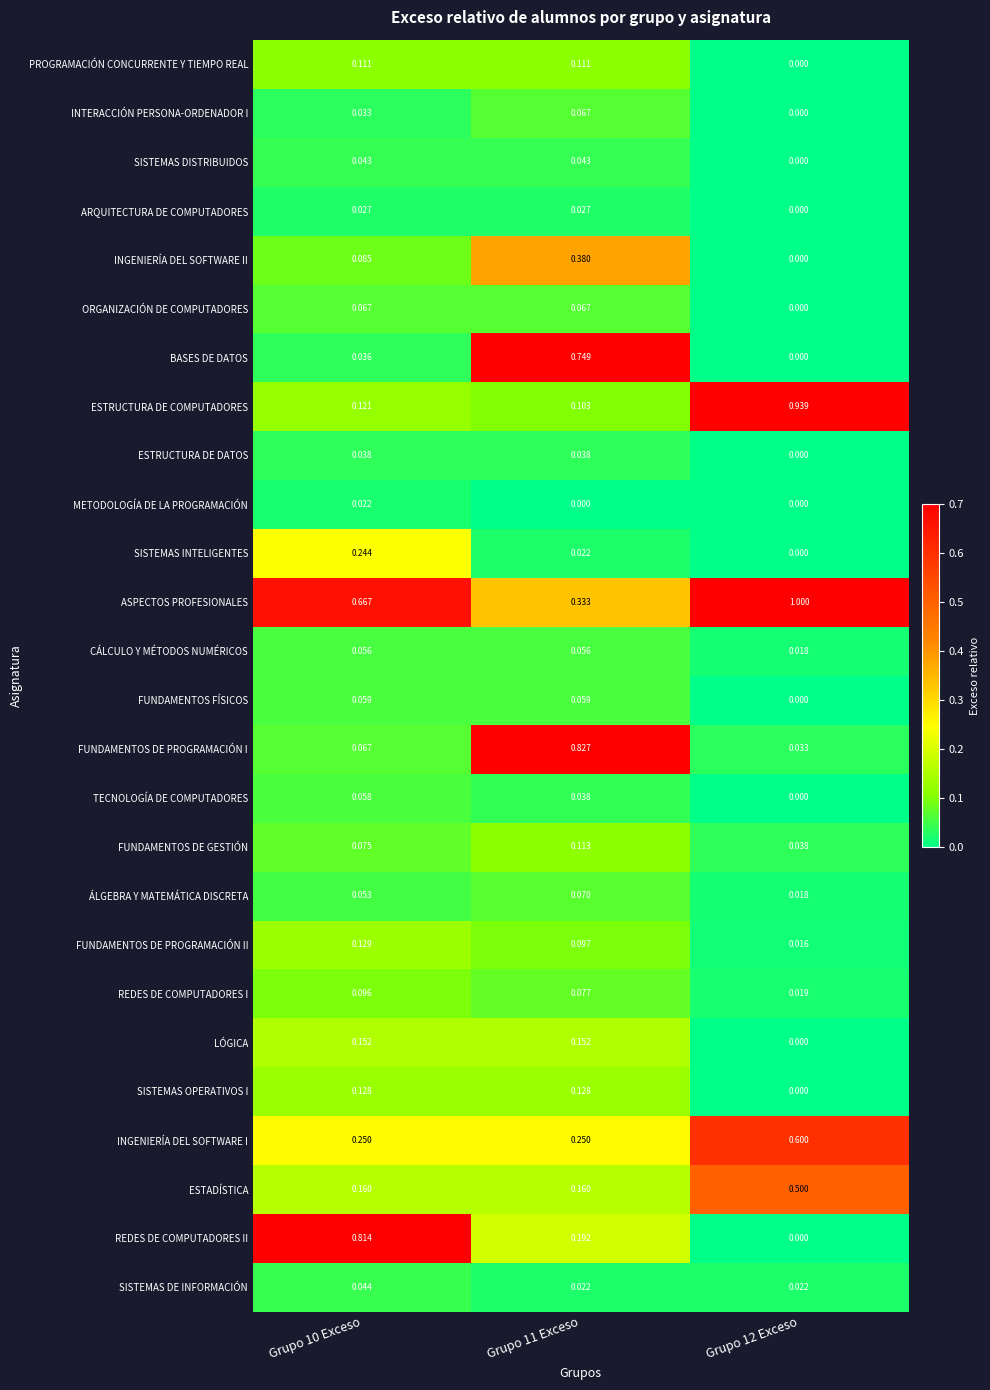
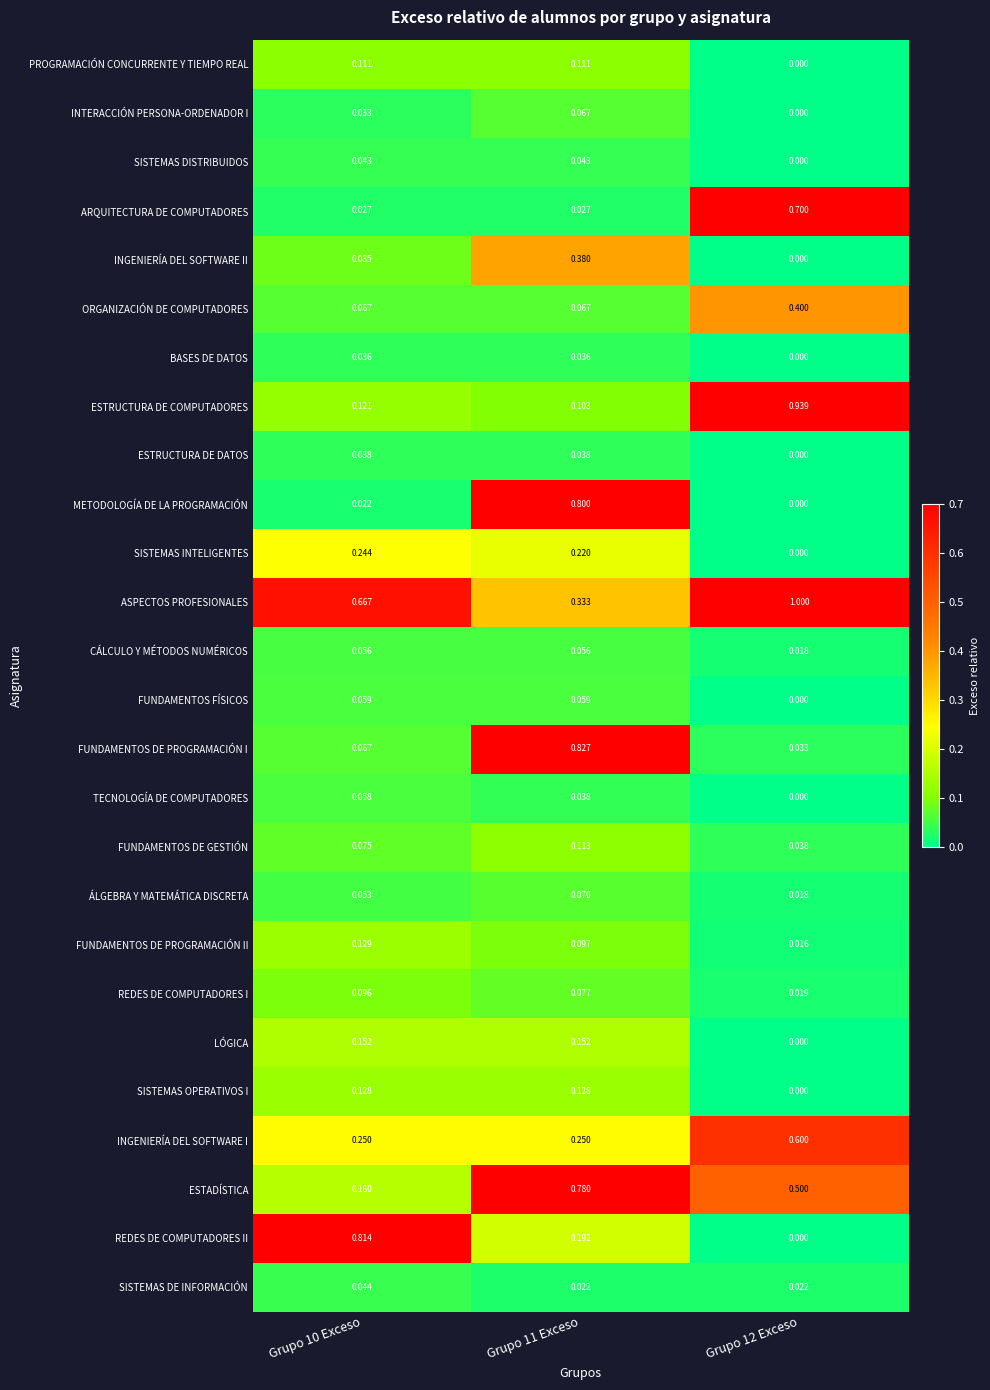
ARQUITECTURA DE COMPUTADORES, Grupo 12 Exceso: 0.000 -> 0.700
ORGANIZACIÓN DE COMPUTADORES, Grupo 12 Exceso: 0.000 -> 0.400
BASES DE DATOS, Grupo 11 Exceso: 0.749 -> 0.036
METODOLOGÍA DE LA PROGRAMACIÓN, Grupo 11 Exceso: 0.000 -> 0.800
SISTEMAS INTELIGENTES, Grupo 11 Exceso: 0.022 -> 0.220
ESTADÍSTICA, Grupo 11 Exceso: 0.160 -> 0.780
